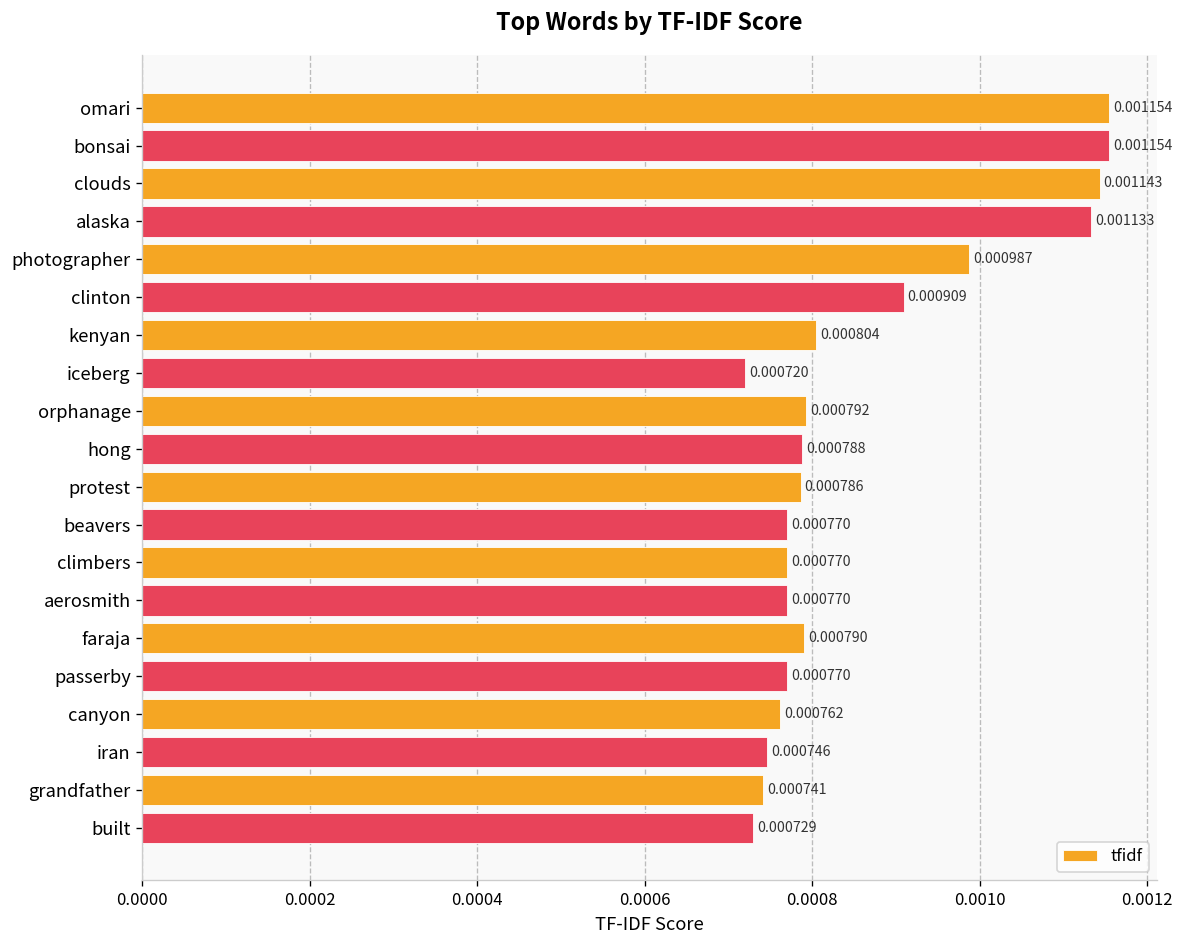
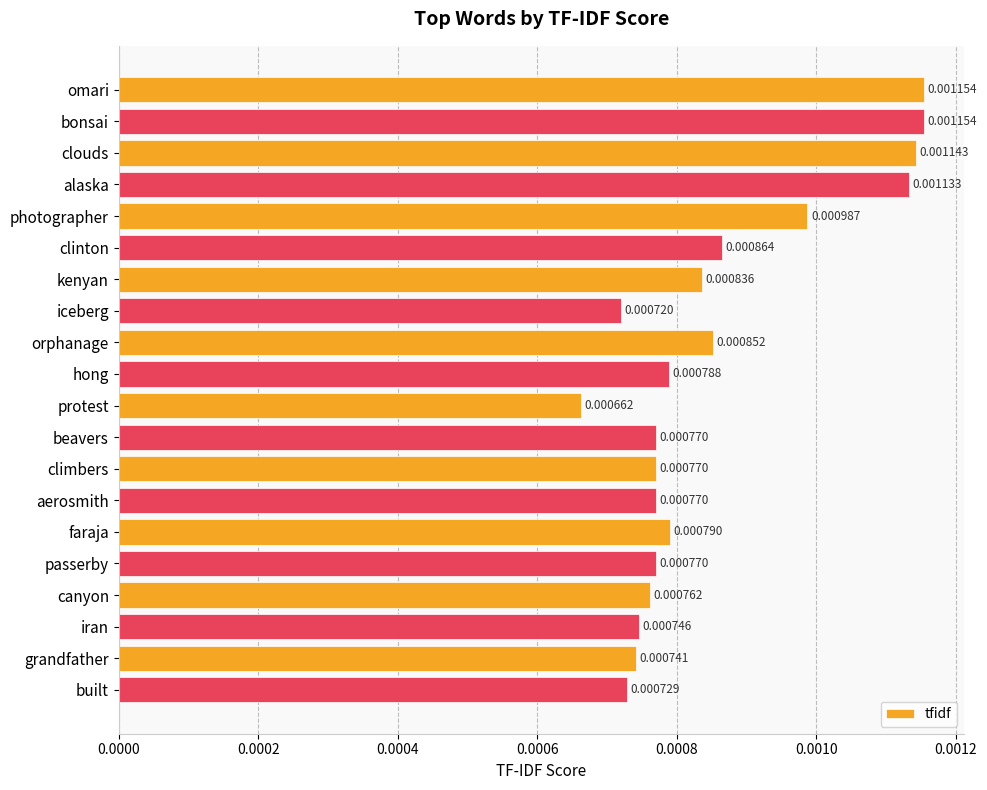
clinton: 0.000909 -> 0.000864
kenyan: 0.000804 -> 0.000836
orphanage: 0.000792 -> 0.000852
protest: 0.000786 -> 0.000662
